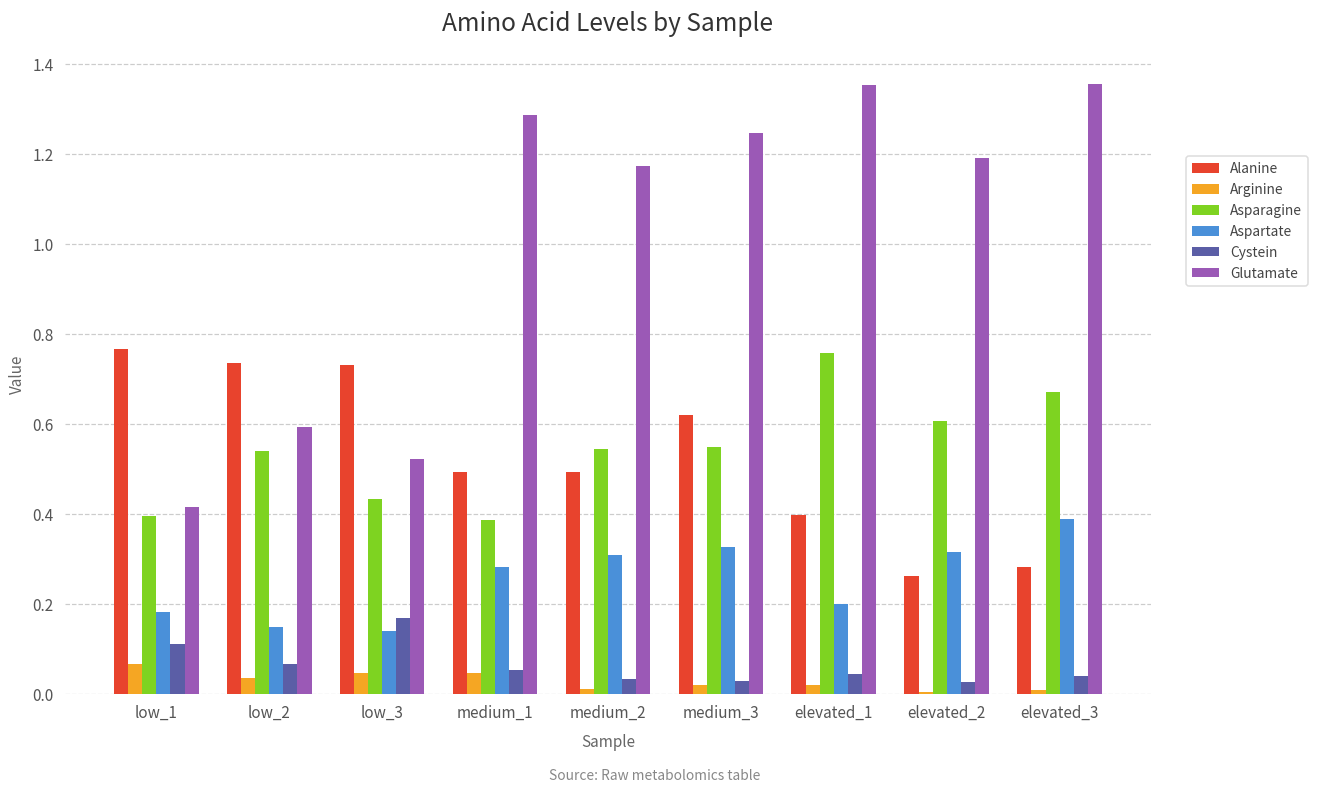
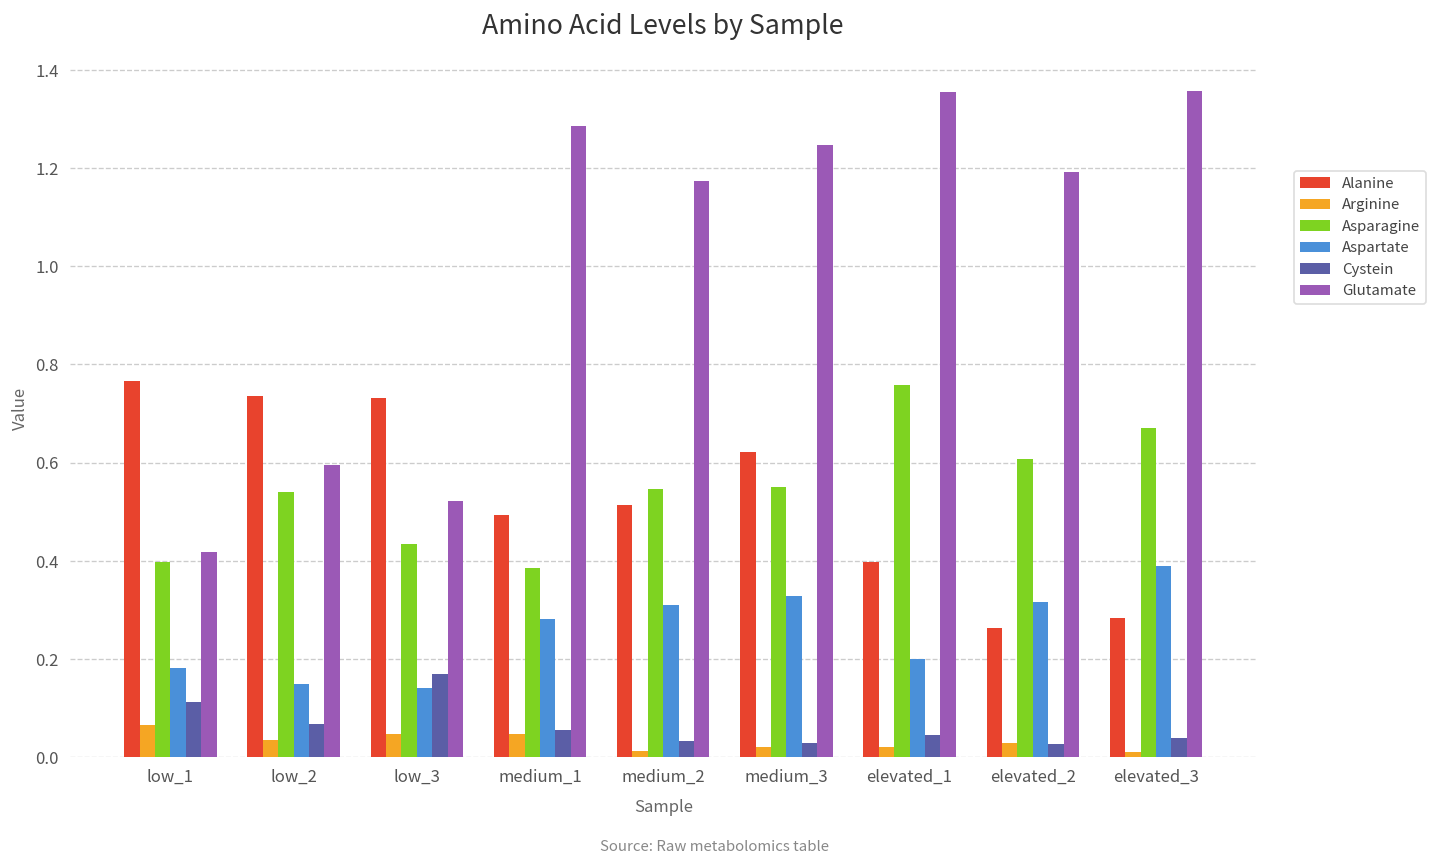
Alanine, medium_2: 0.49 -> 0.51
Arginine, elevated_2: 0.00 -> 0.03
